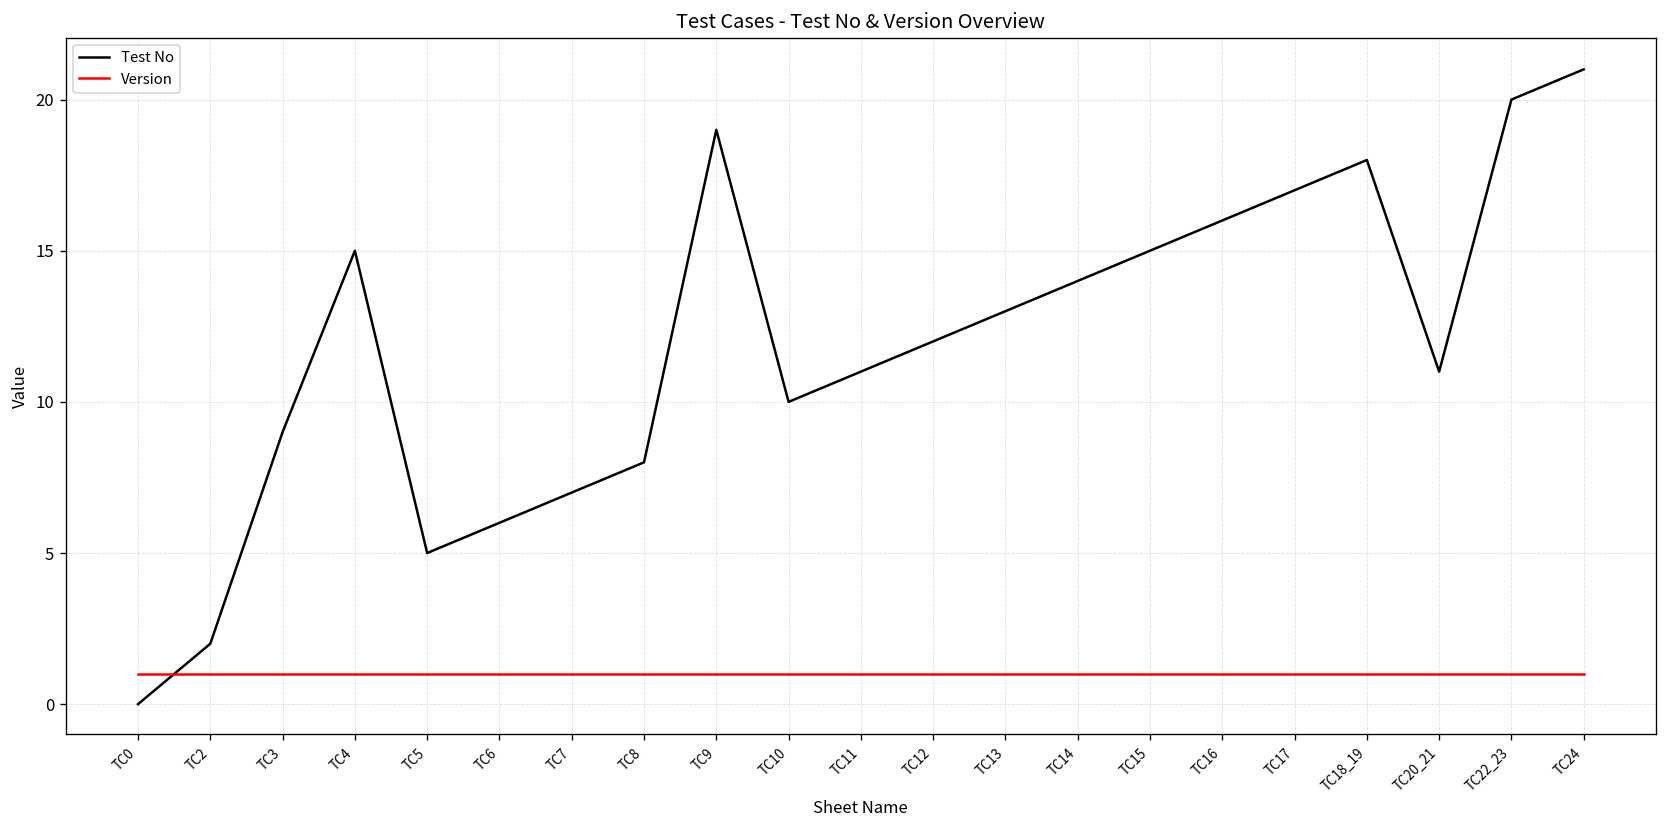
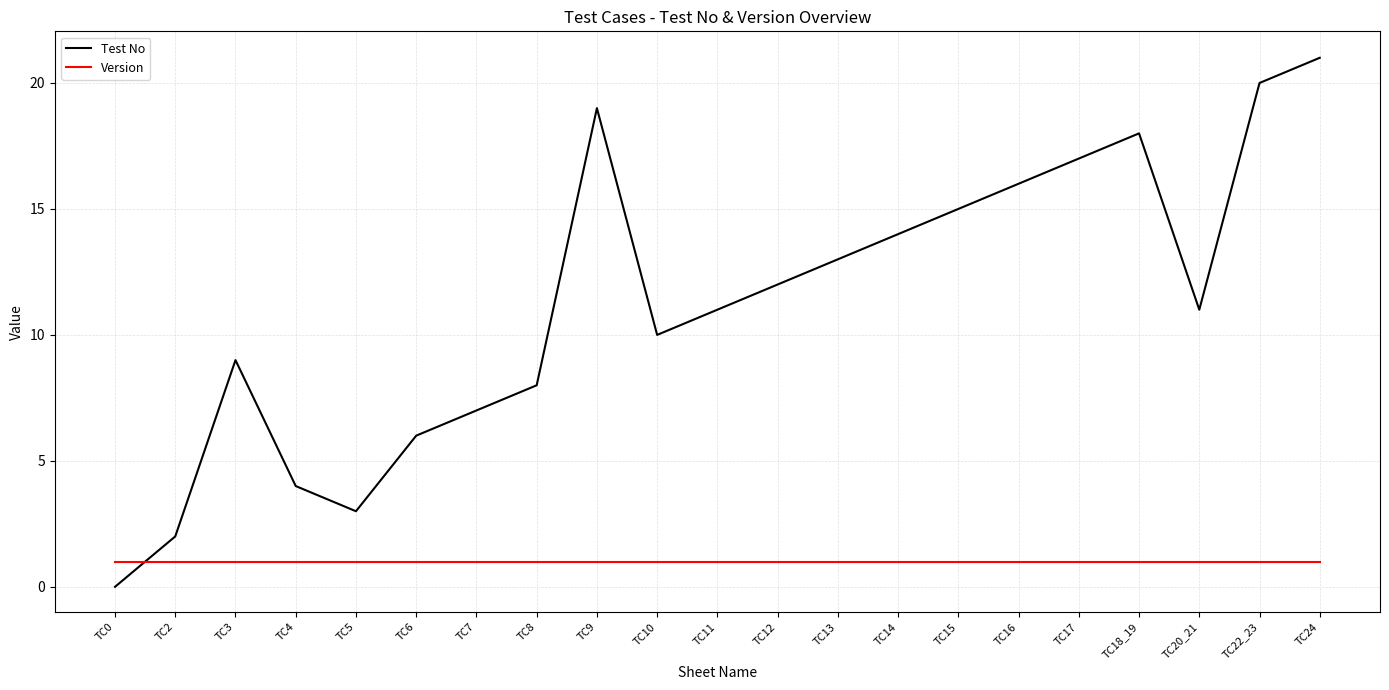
Test No, TC4: 15 -> 4
Test No, TC5: 5 -> 3
